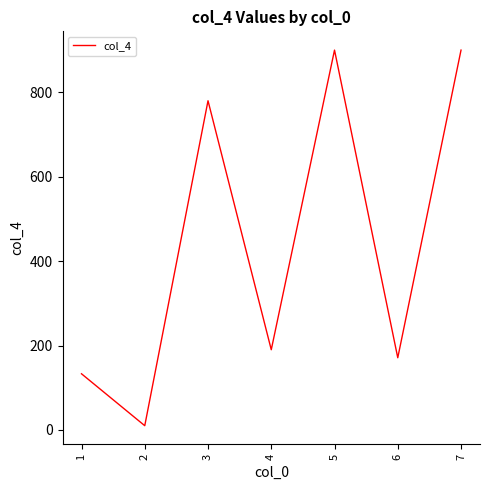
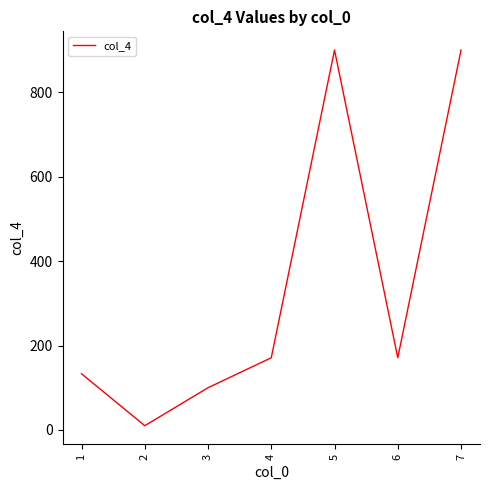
3: 780 -> 100
4: 190 -> 170
